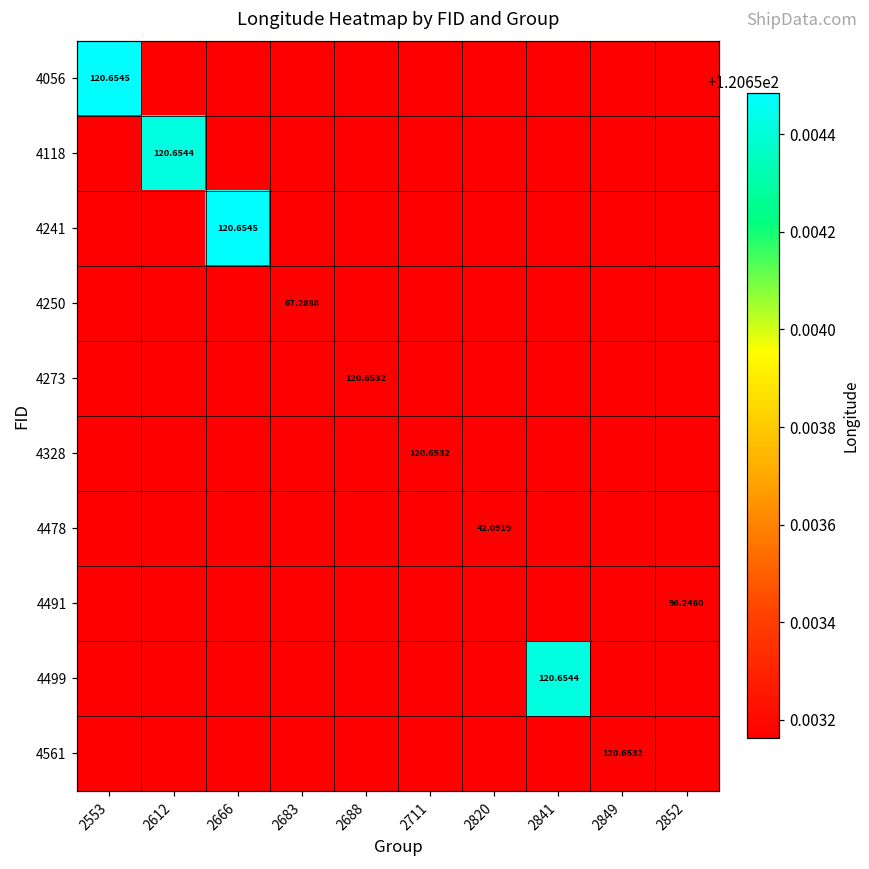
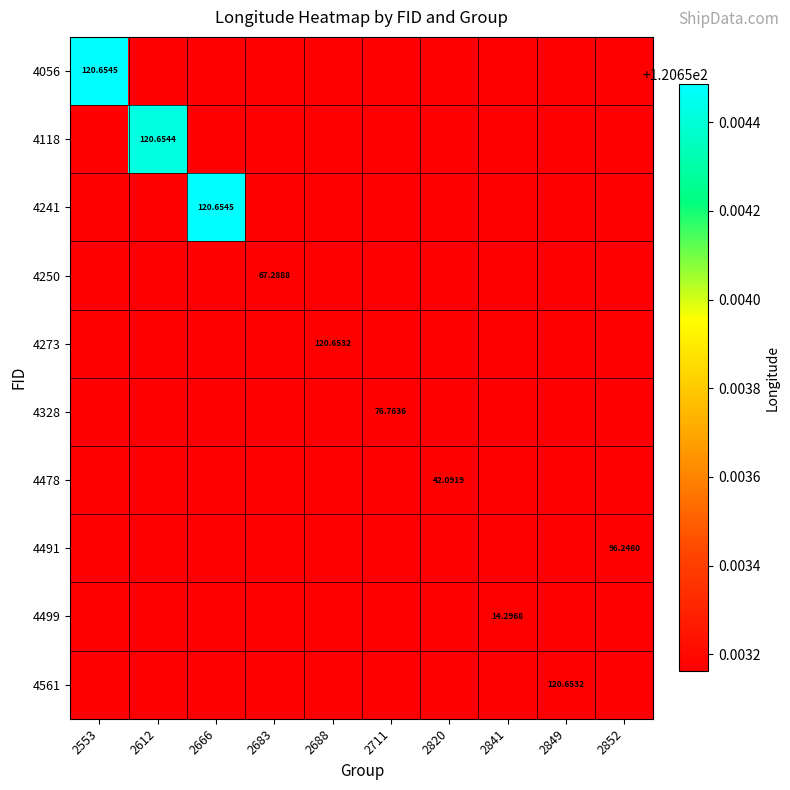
4328, 2711: 120.6532 -> 76.7636
4499, 2841: 120.6544 -> 14.2968
